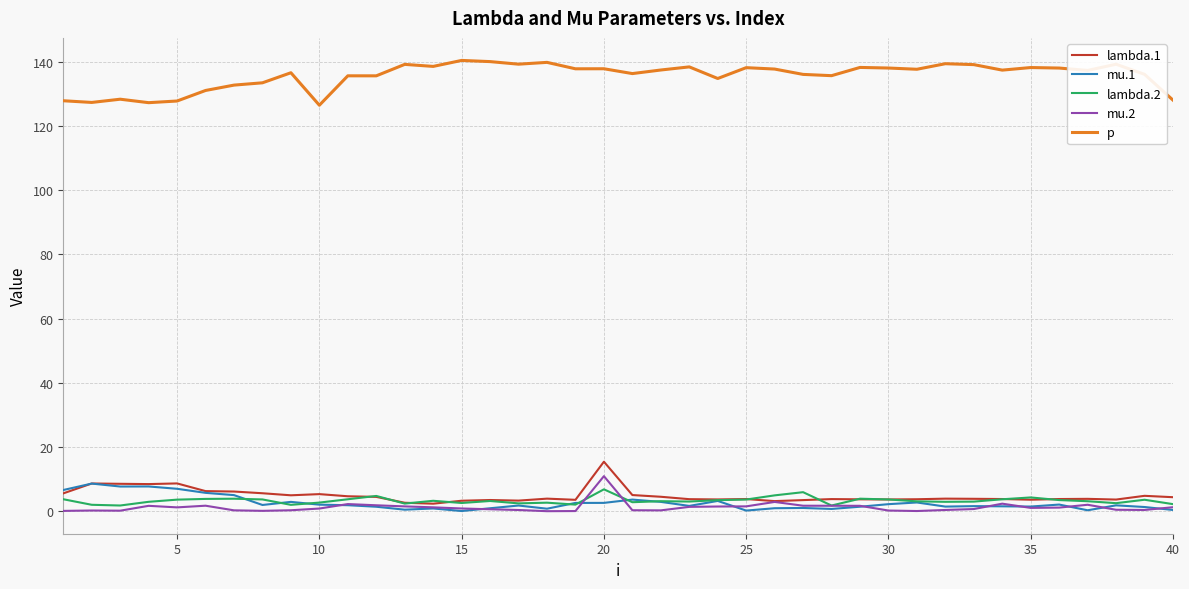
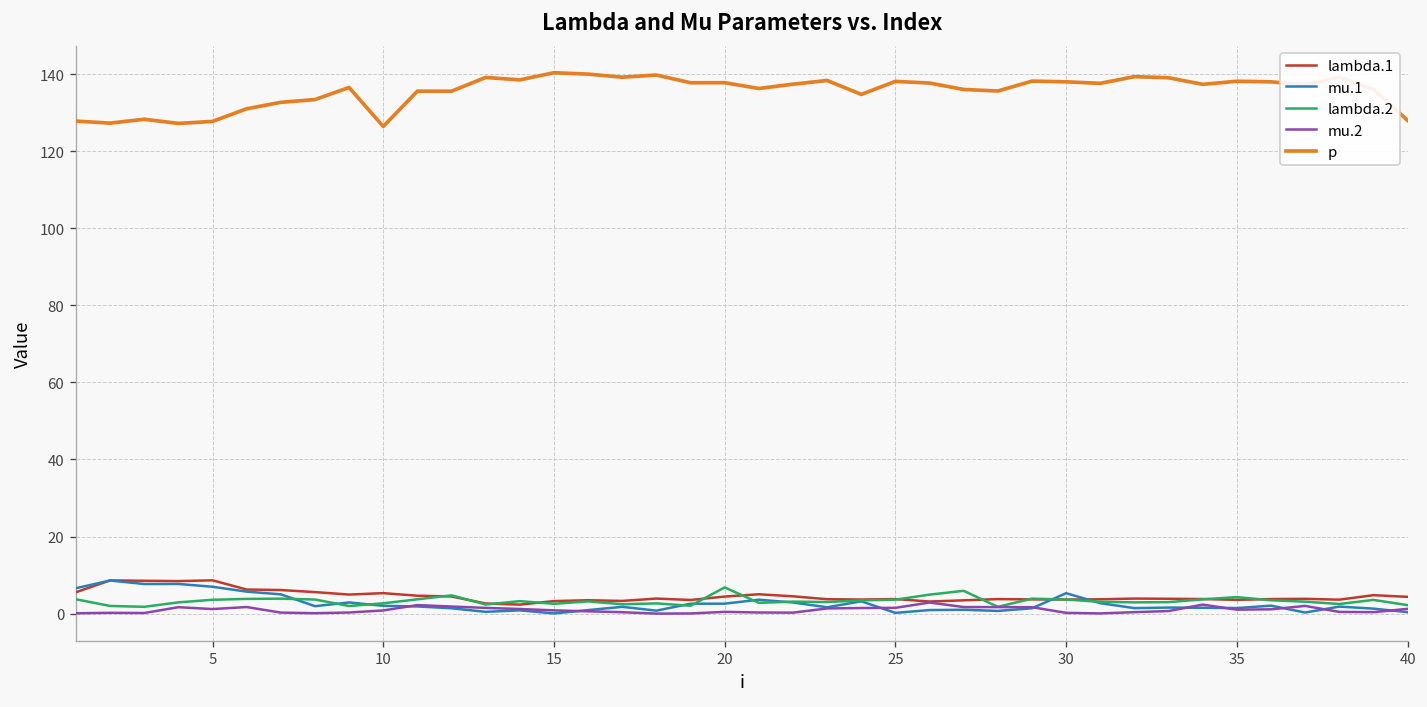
lambda.1, 20: 15 -> 4
mu.2, 20: 11 -> 0
mu.1, 30: 2 -> 5
